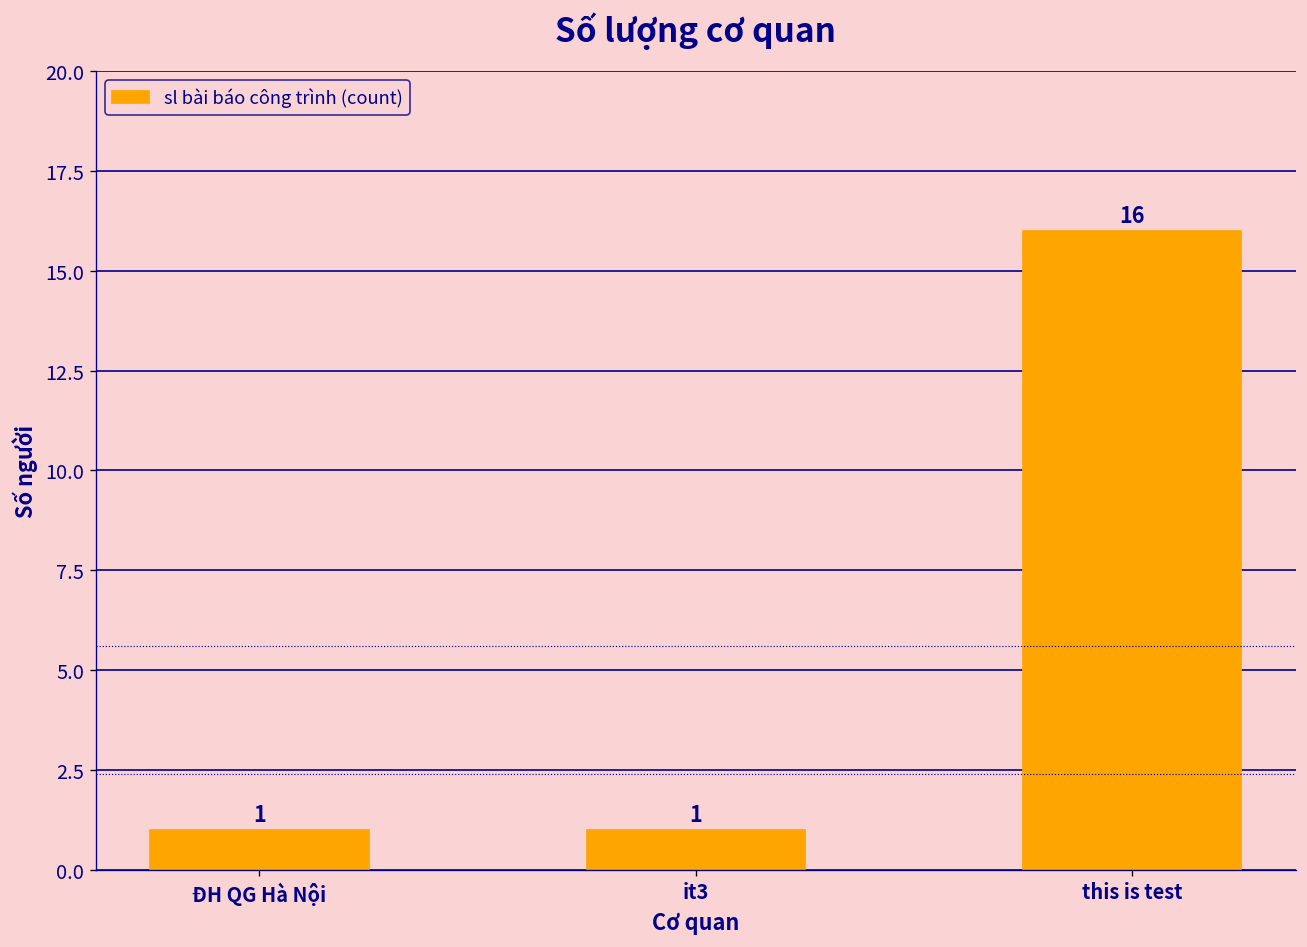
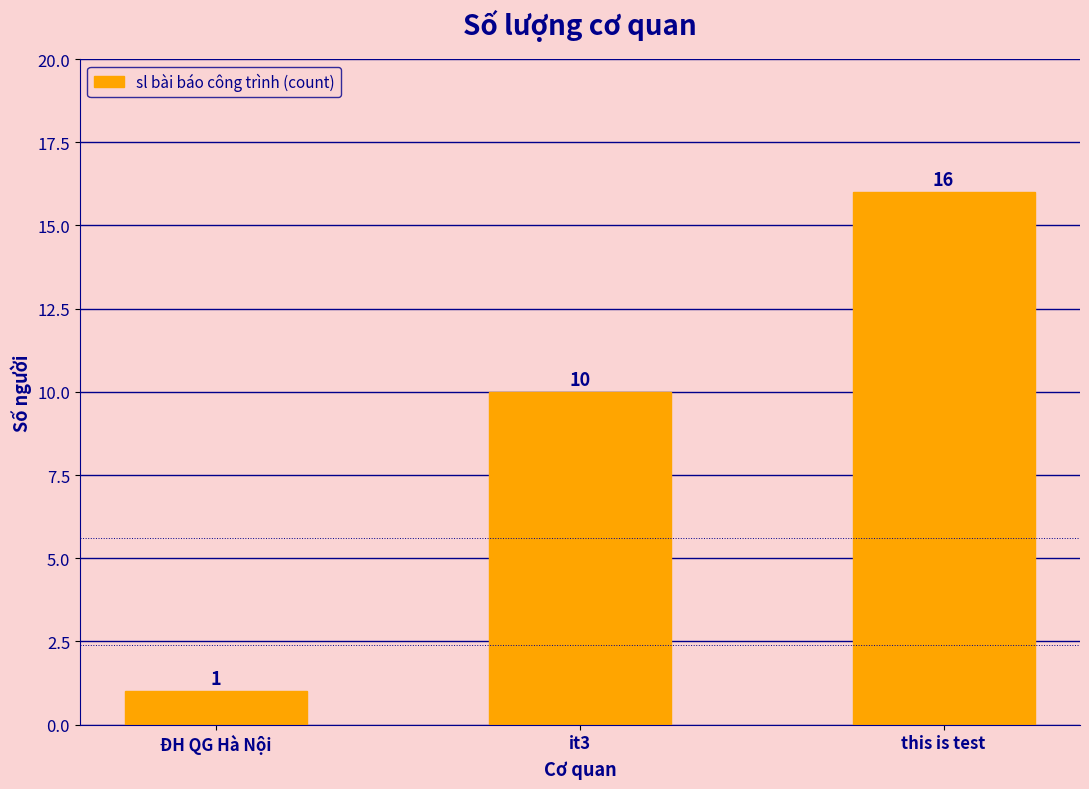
it3: 1 -> 10
